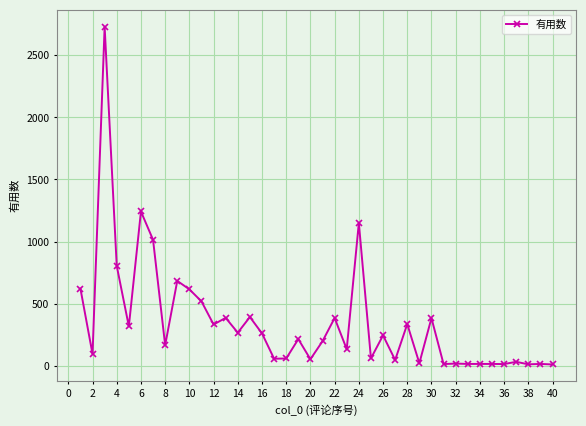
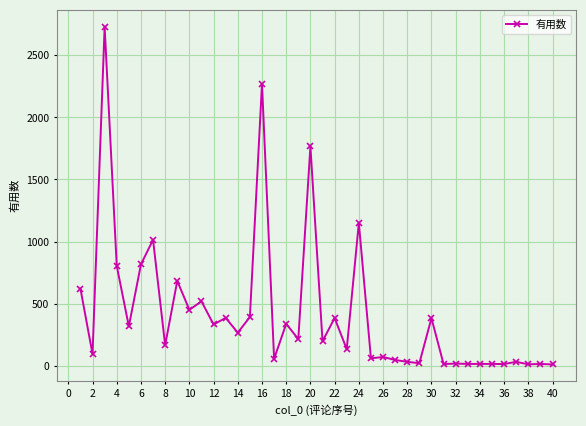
6: 1240 -> 820
10: 620 -> 450
16: 260 -> 2270
18: 60 -> 340
20: 50 -> 1770
26: 240 -> 70
28: 340 -> 30
